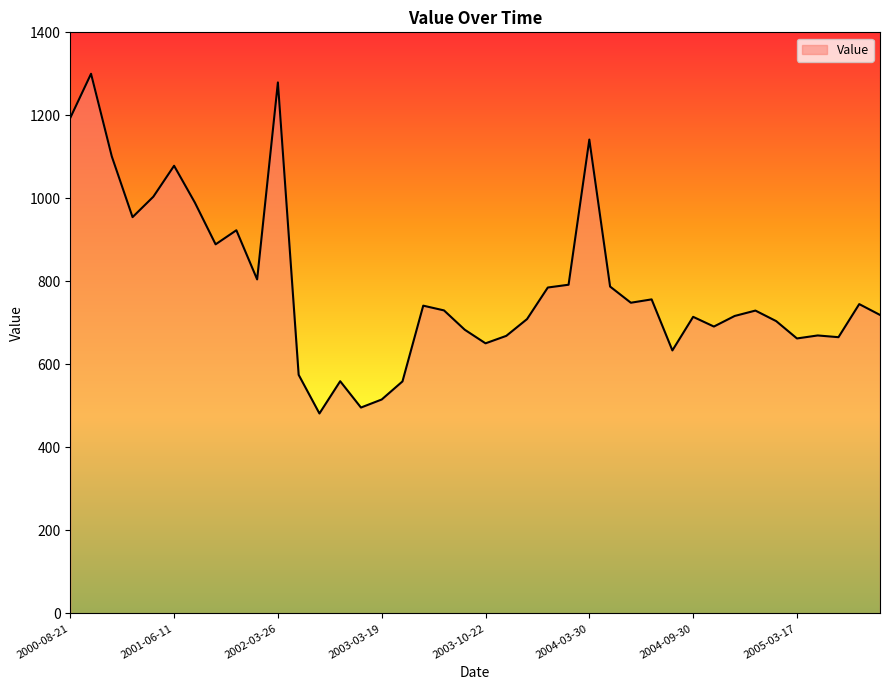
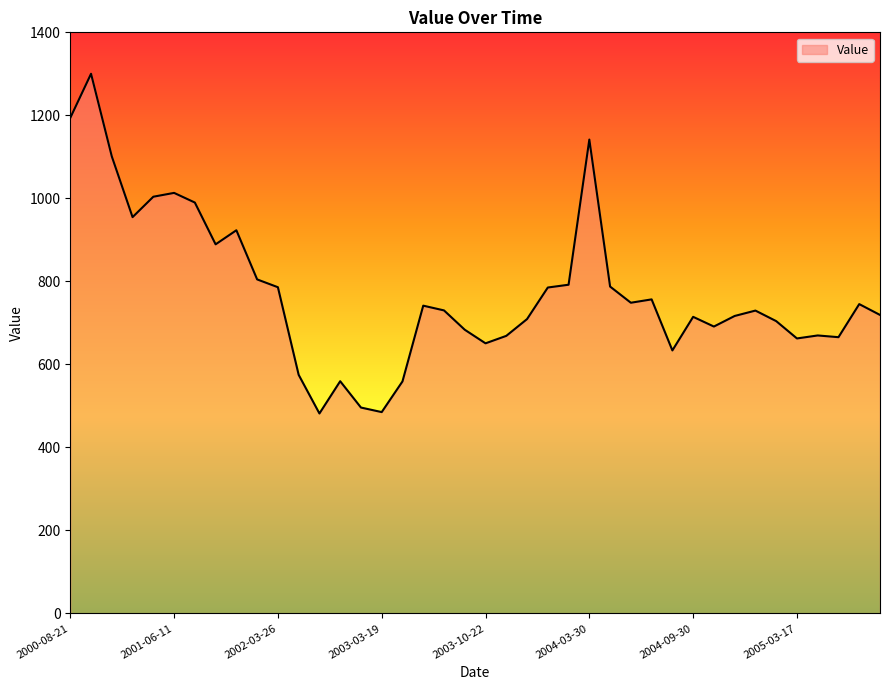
2001-06-11: 1080 -> 1010
2002-03-26: 1280 -> 790
2003-03-19: 520 -> 490
